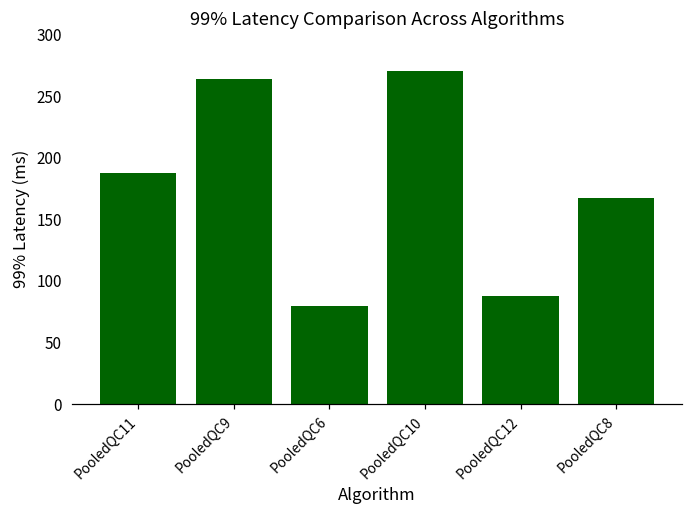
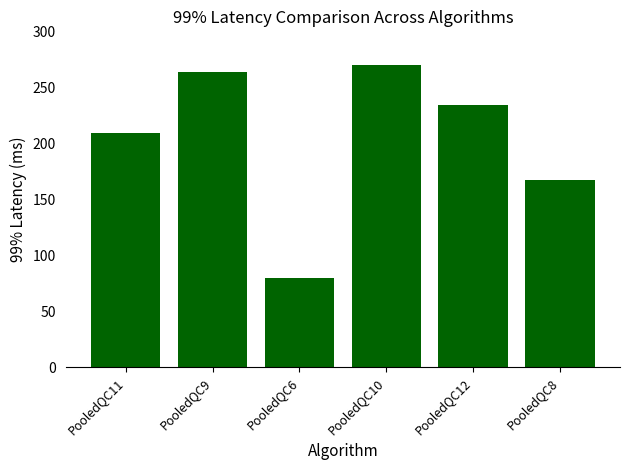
PooledQC11: 188 -> 209
PooledQC12: 88 -> 234
